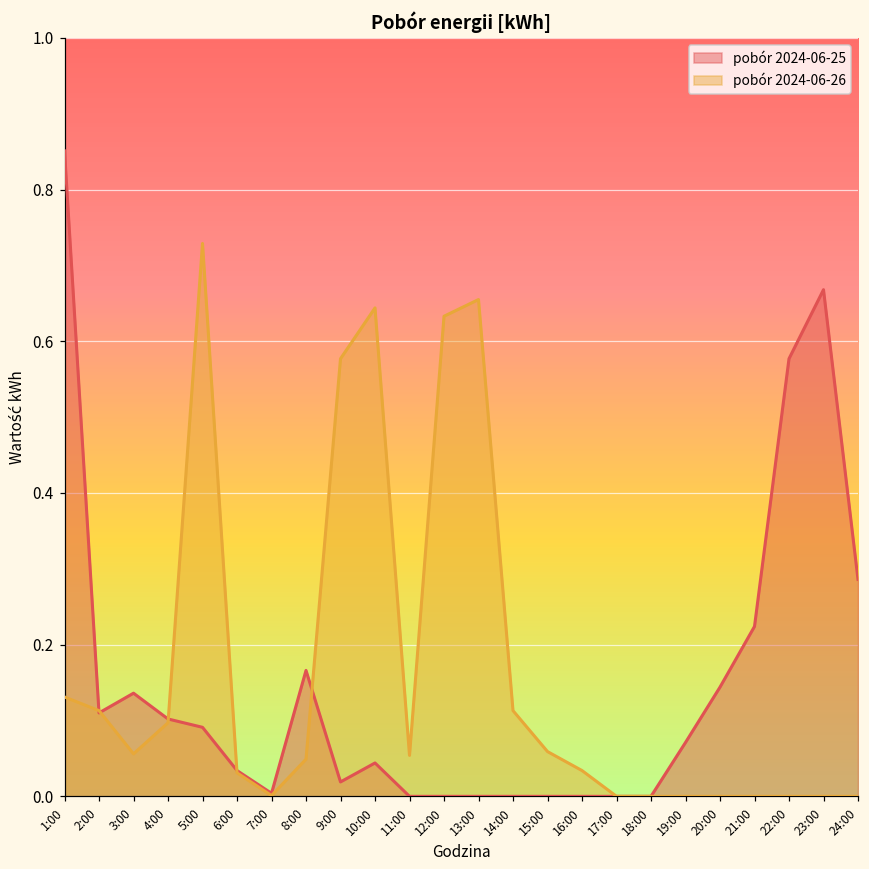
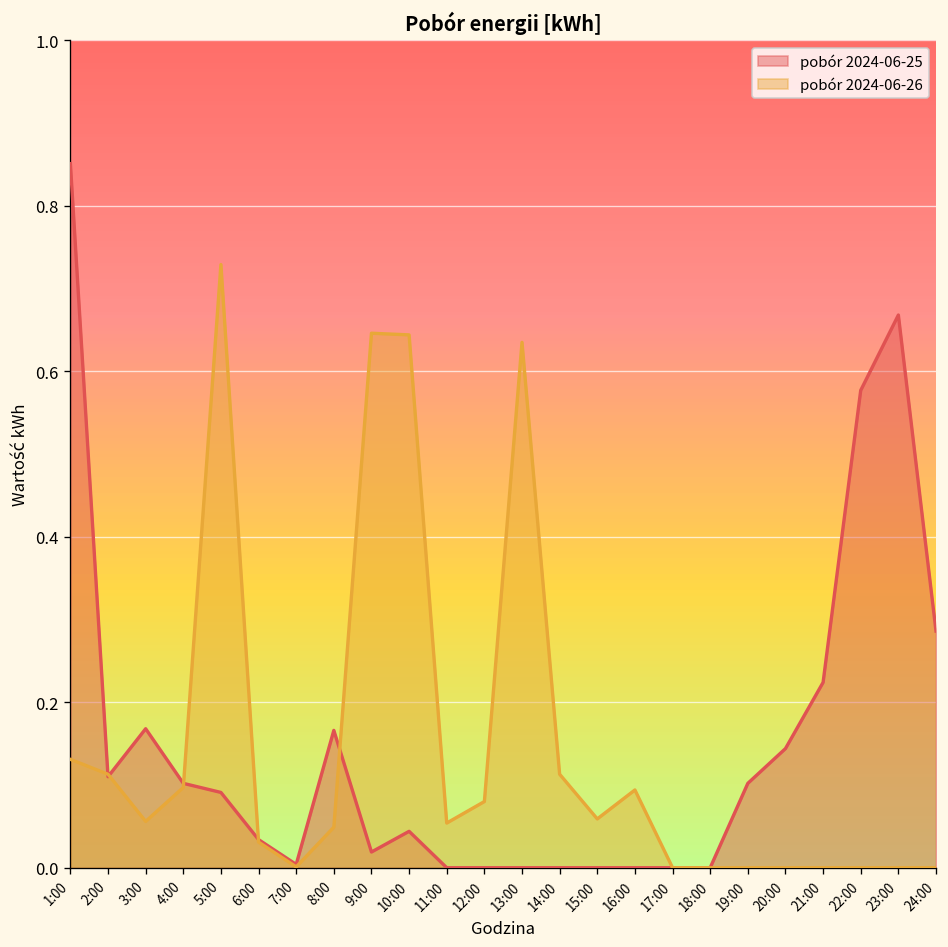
pobór 2024-06-25, 3:00: 0.14 -> 0.17
pobór 2024-06-26, 9:00: 0.58 -> 0.65
pobór 2024-06-26, 12:00: 0.63 -> 0.08
pobór 2024-06-26, 13:00: 0.66 -> 0.64
pobór 2024-06-26, 16:00: 0.03 -> 0.09
pobór 2024-06-25, 19:00: 0.07 -> 0.10
